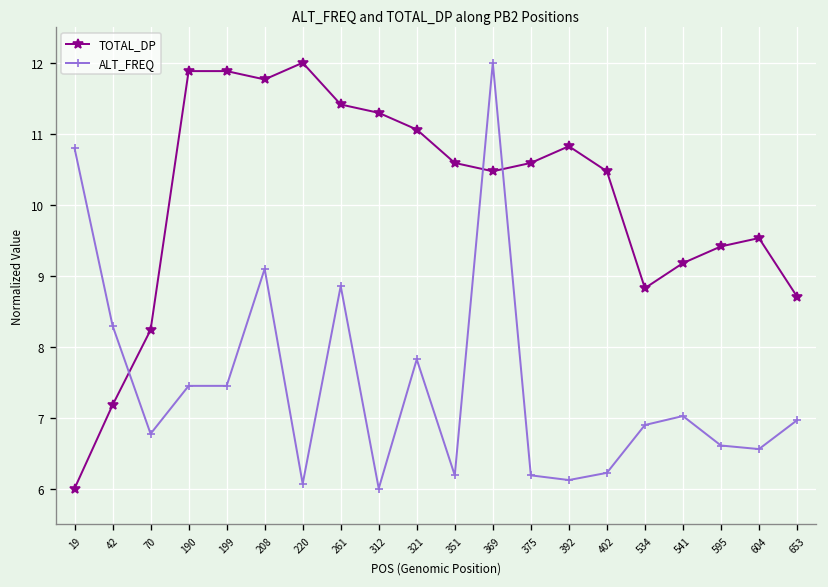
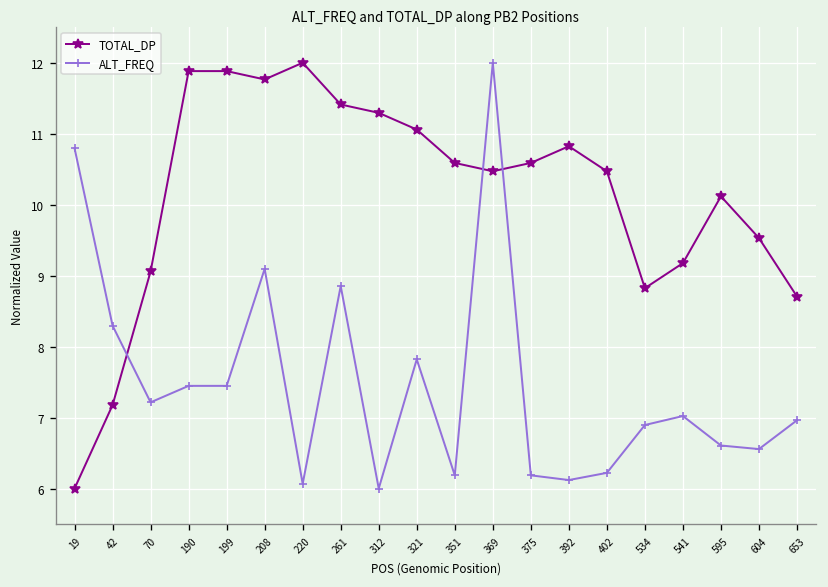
TOTAL_DP, 70: 8.2 -> 9.1
ALT_FREQ, 70: 6.8 -> 7.2
TOTAL_DP, 595: 9.4 -> 10.1
